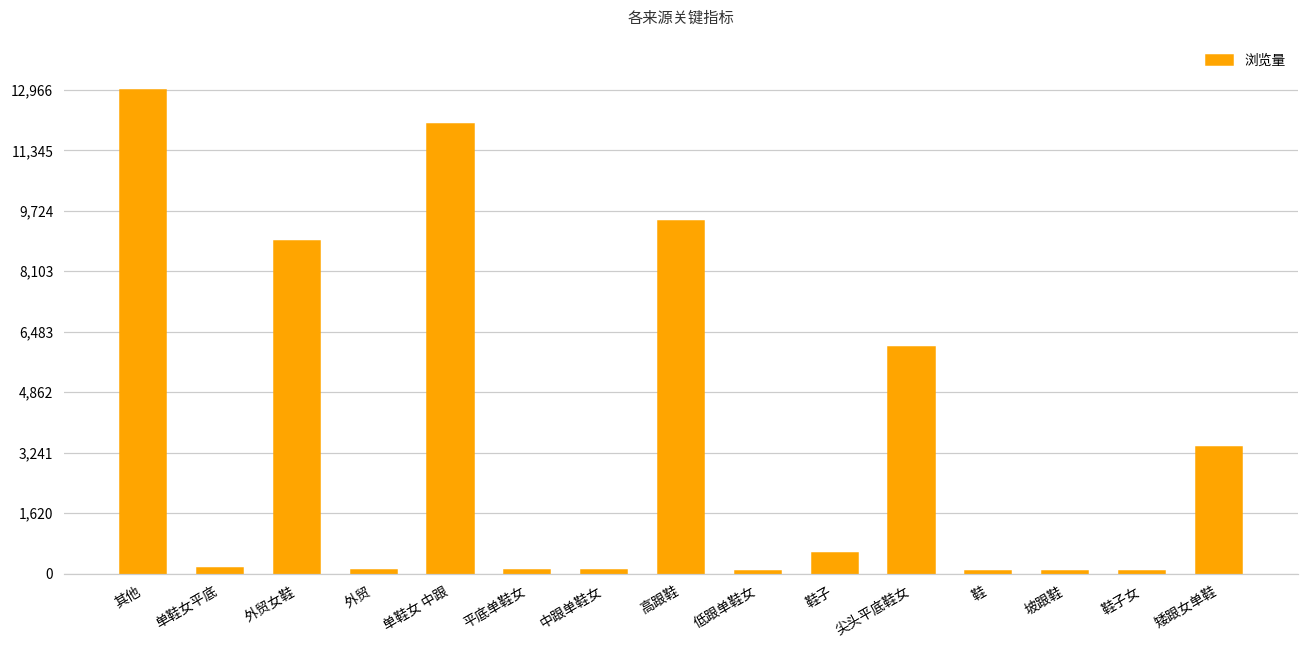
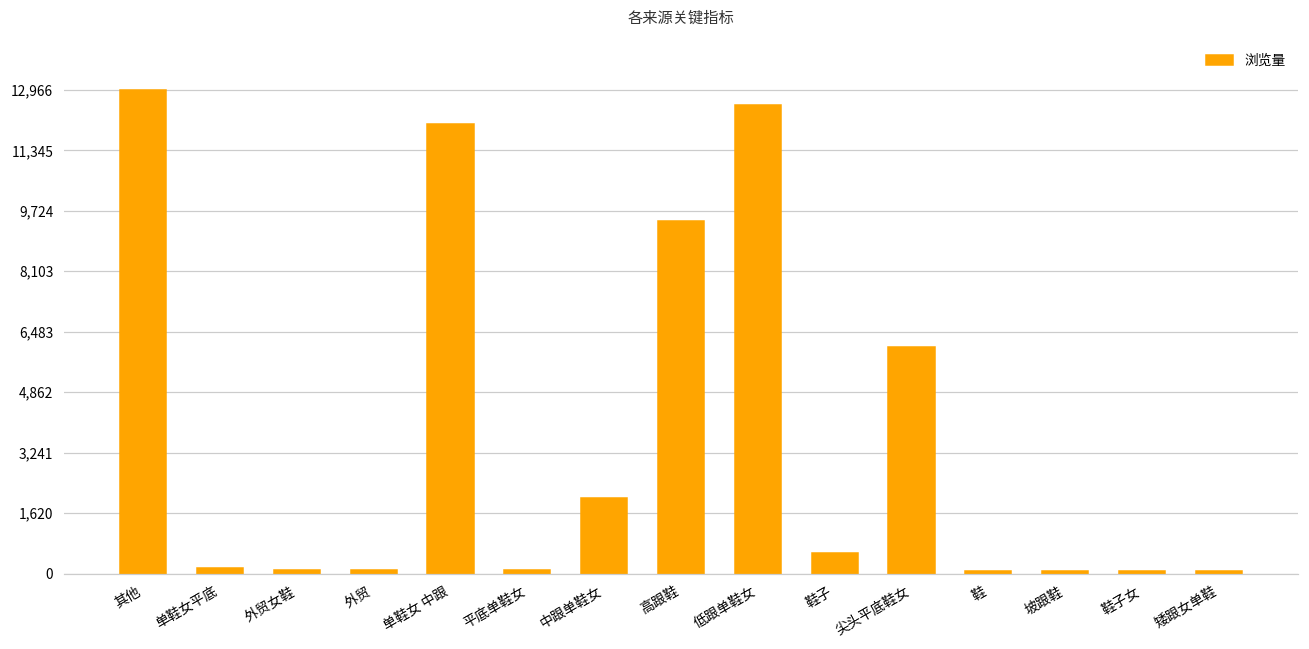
外贸女鞋: 8,900 -> 100
中跟单鞋女: 100 -> 2,000
低跟单鞋女: 100 -> 12,600
矮跟女单鞋: 3,400 -> 100
